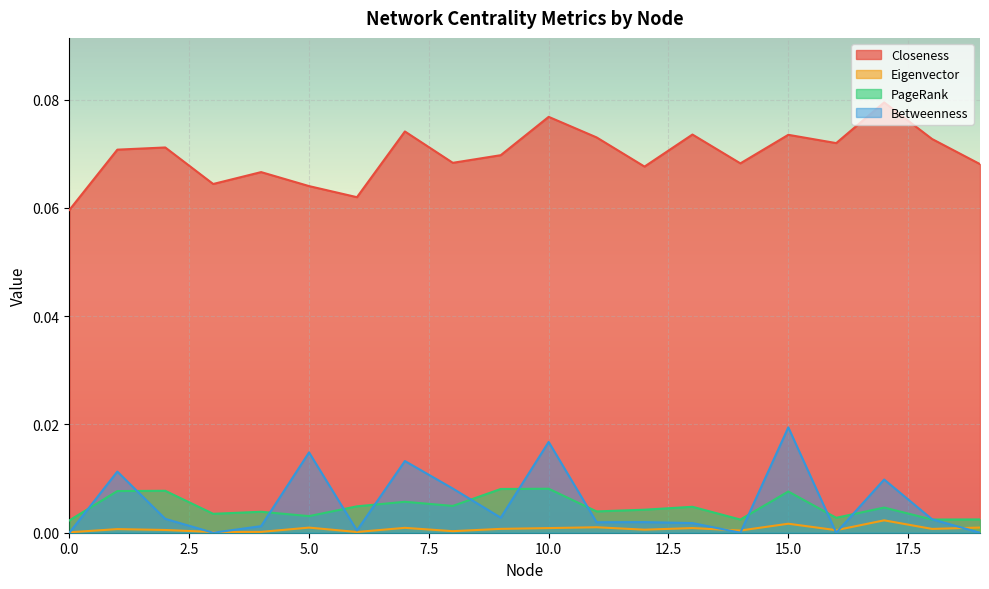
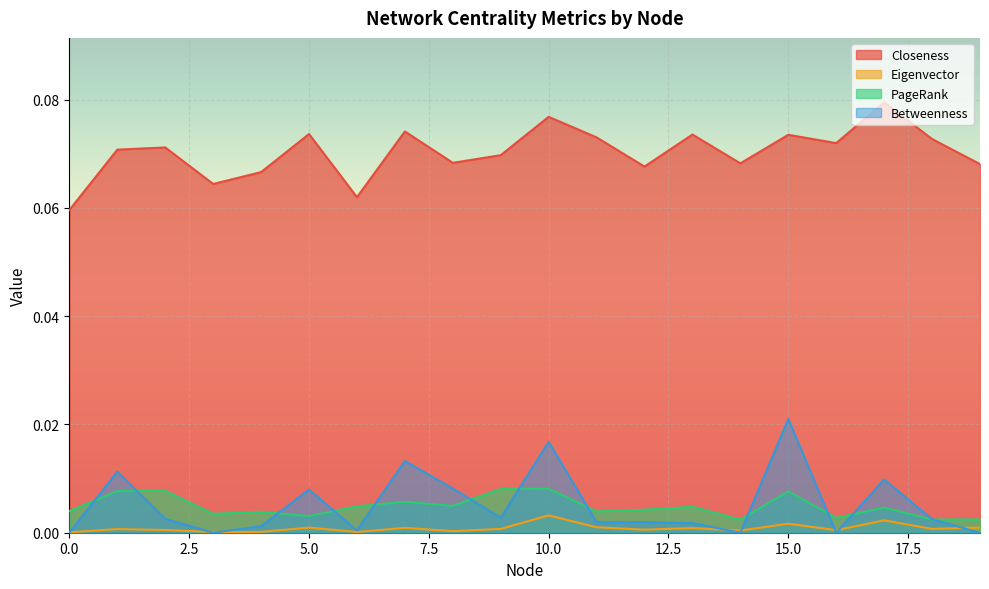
PageRank, 0.0: 0.002 -> 0.004
Closeness, 5.0: 0.064 -> 0.074
Betweenness, 5.0: 0.015 -> 0.008
Eigenvector, 10.0: 0.001 -> 0.003
Betweenness, 15.0: 0.019 -> 0.021
